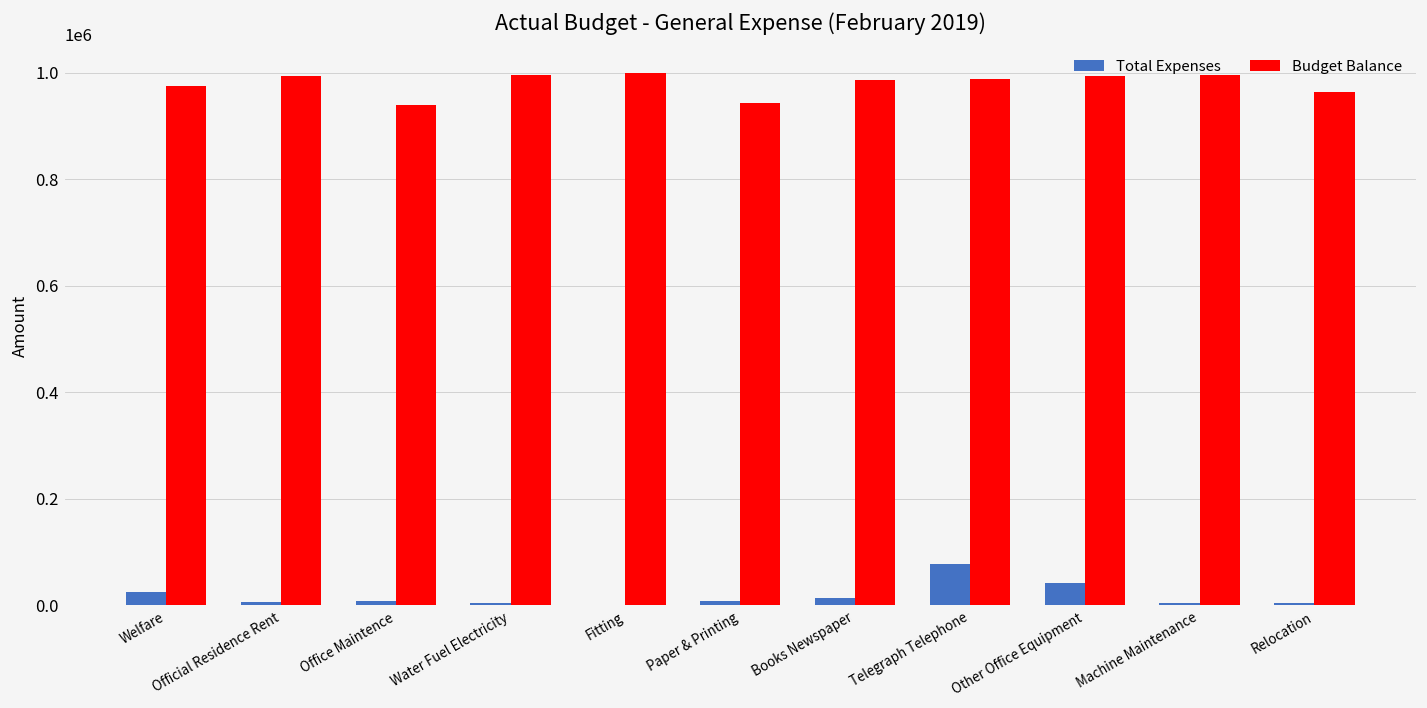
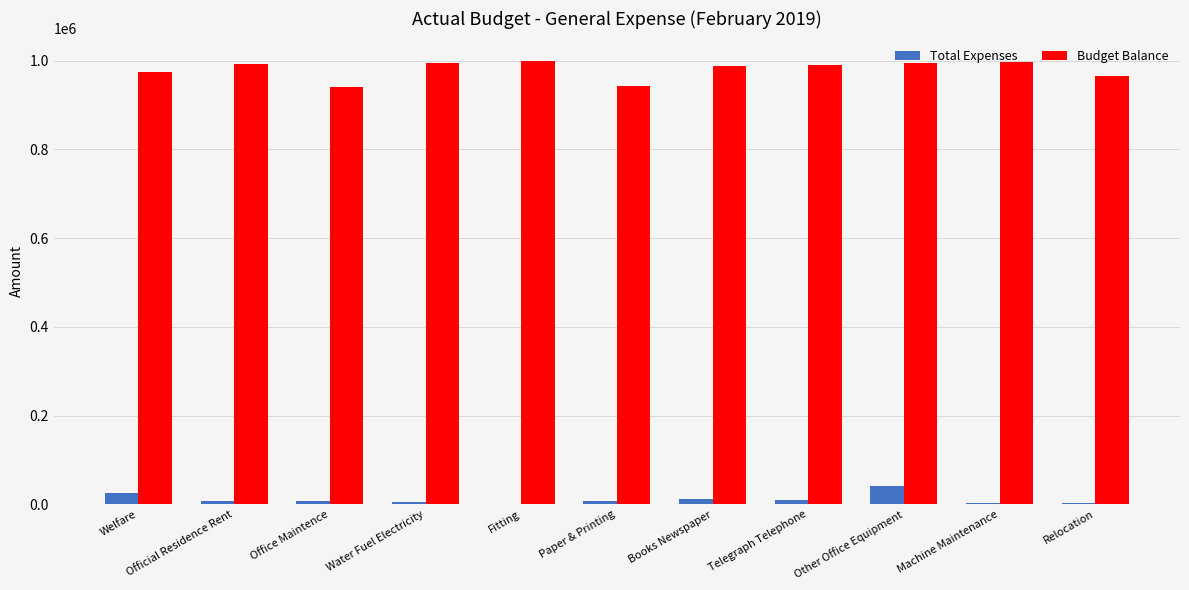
Total Expenses, Telegraph Telephone: 80000 -> 10000
